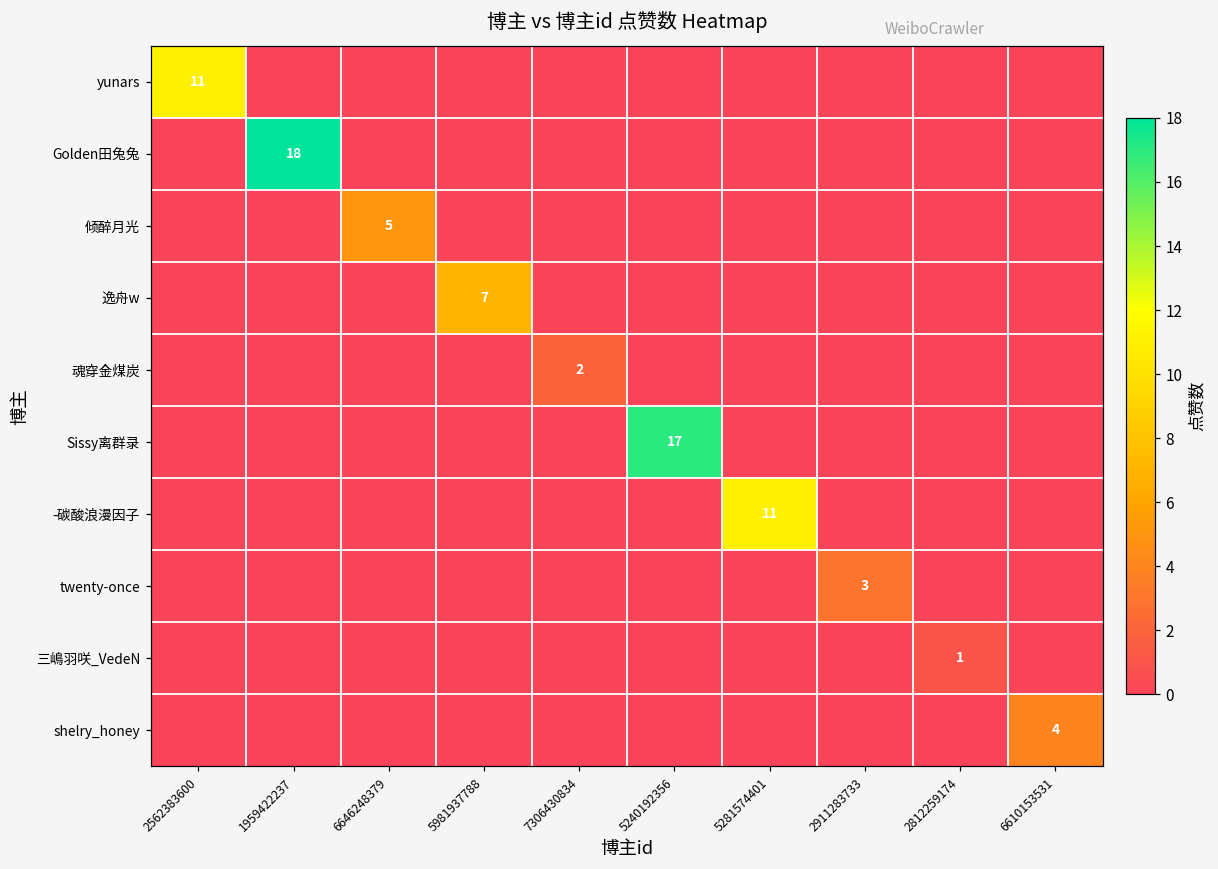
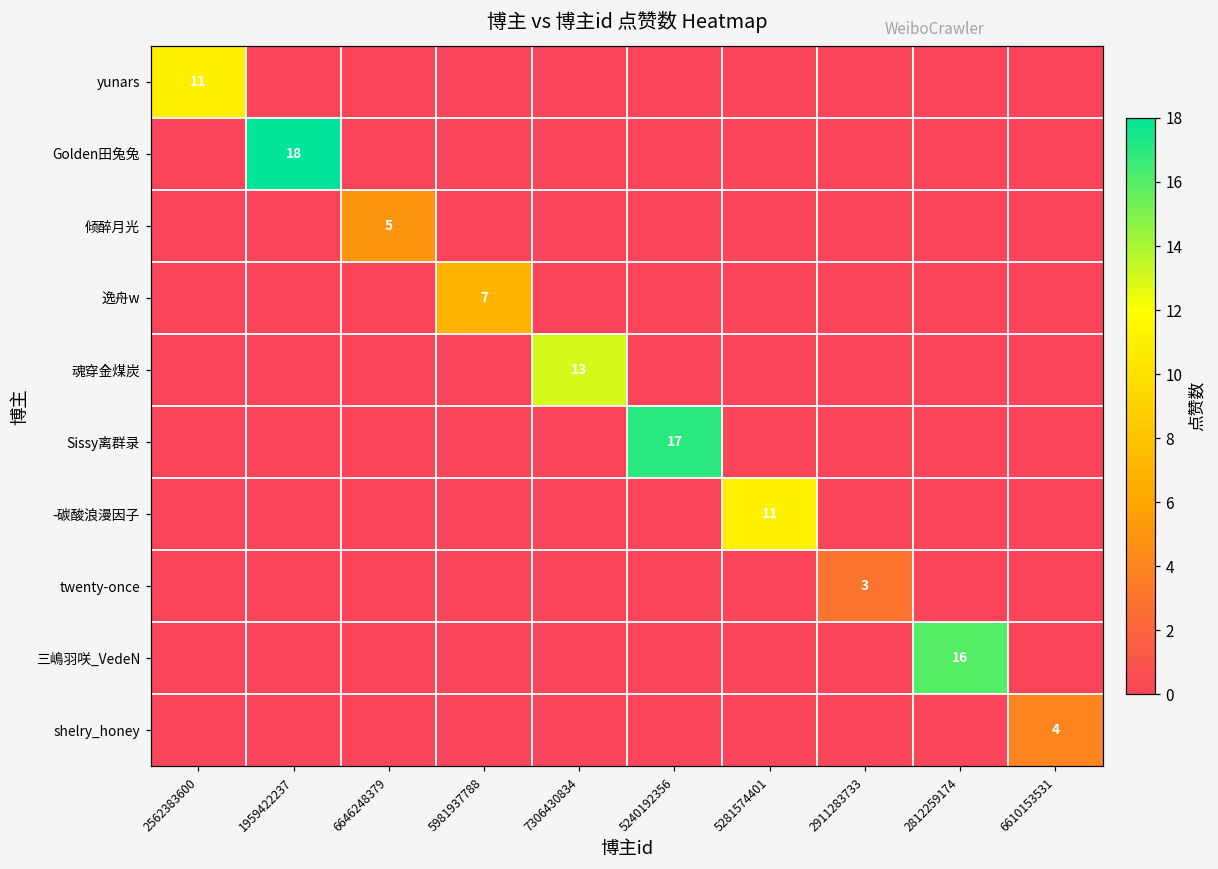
魂穿金煤炭, 7306430834: 2 -> 13
三嶋羽咲_VedeN, 2812259174: 1 -> 16
